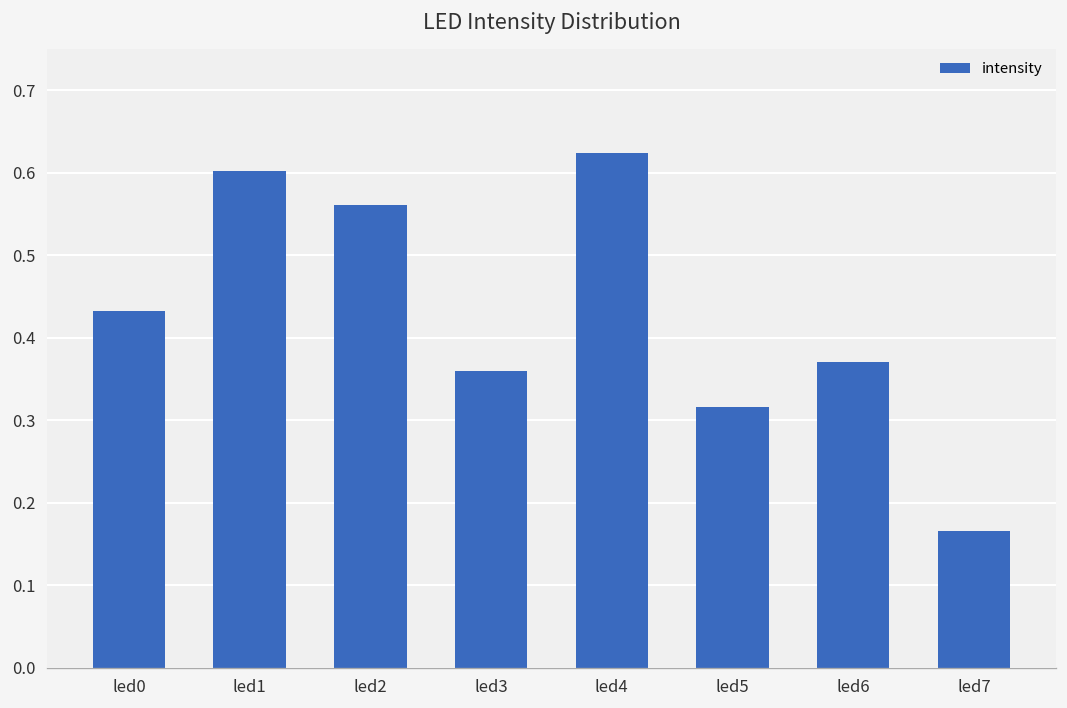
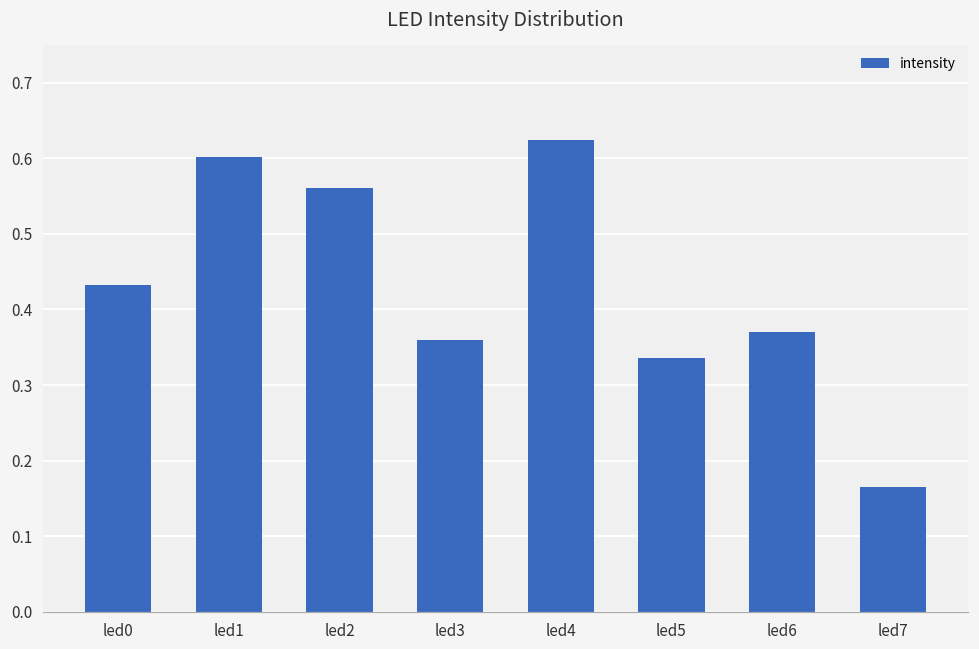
led5: 0.32 -> 0.34
